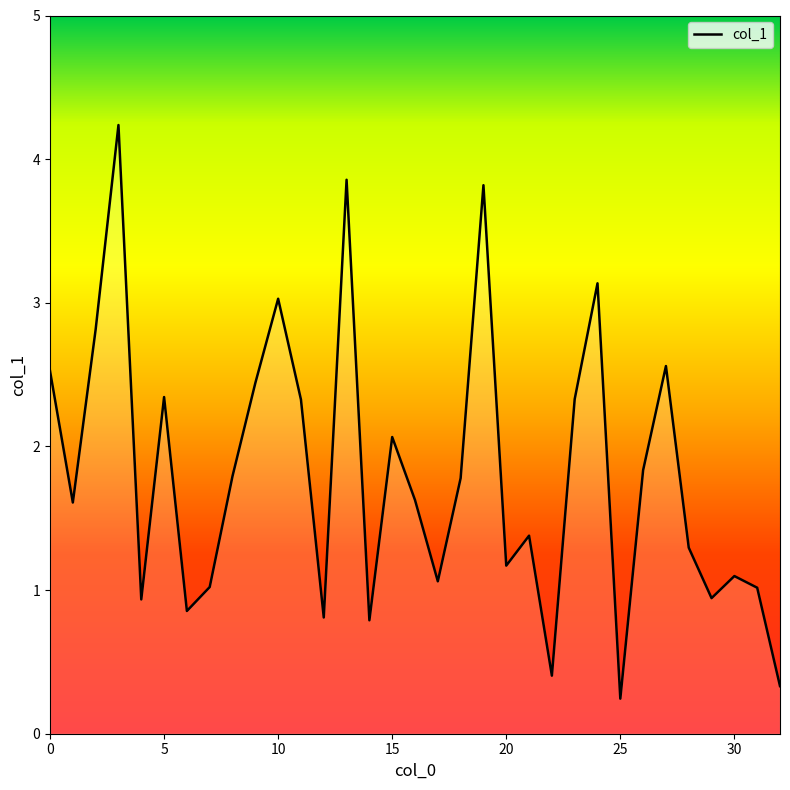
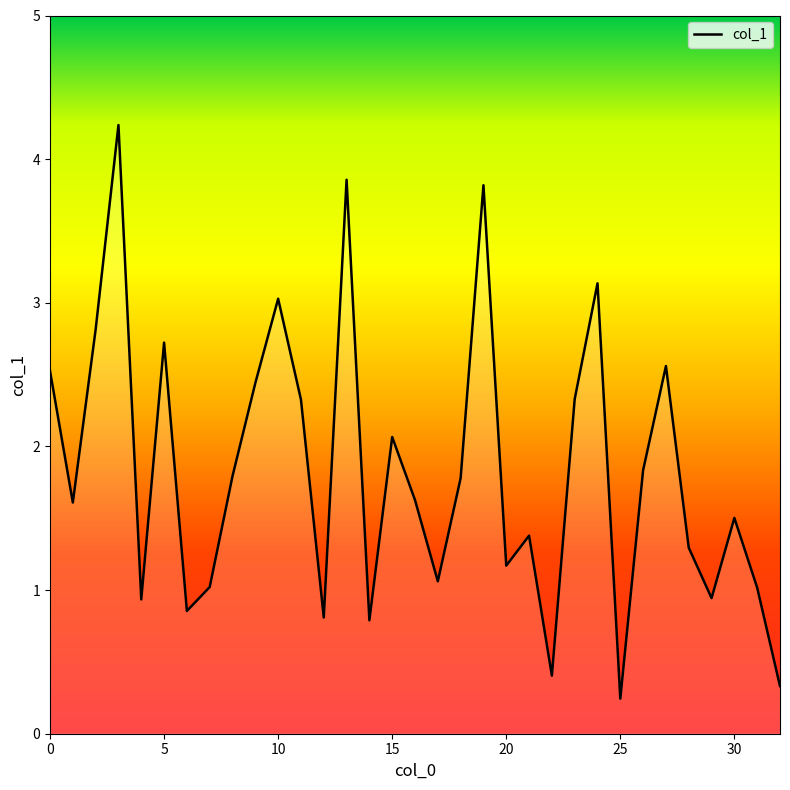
5: 2.34 -> 2.72
30: 1.10 -> 1.50
